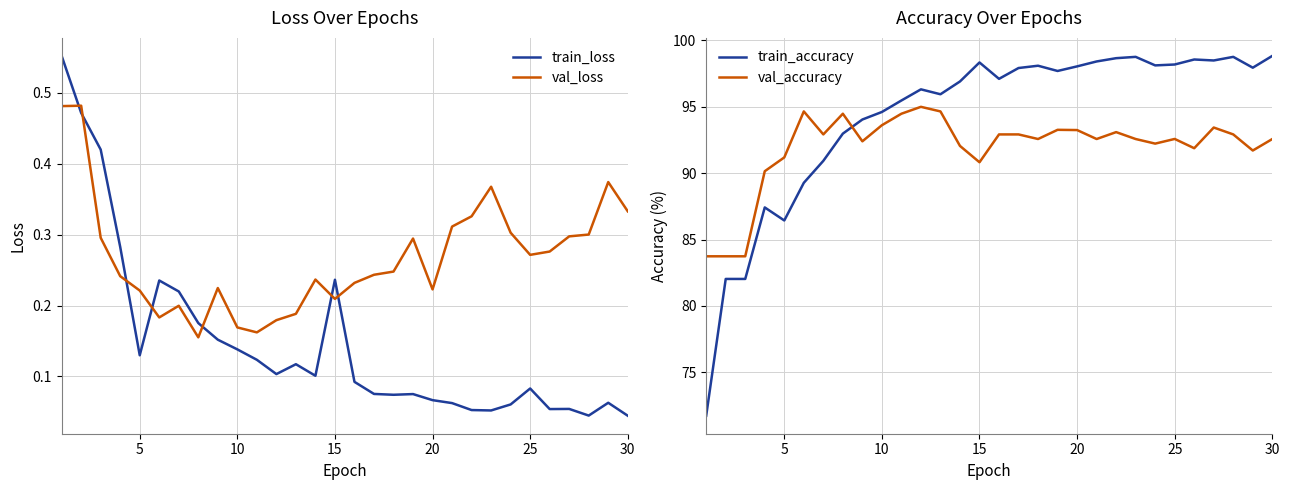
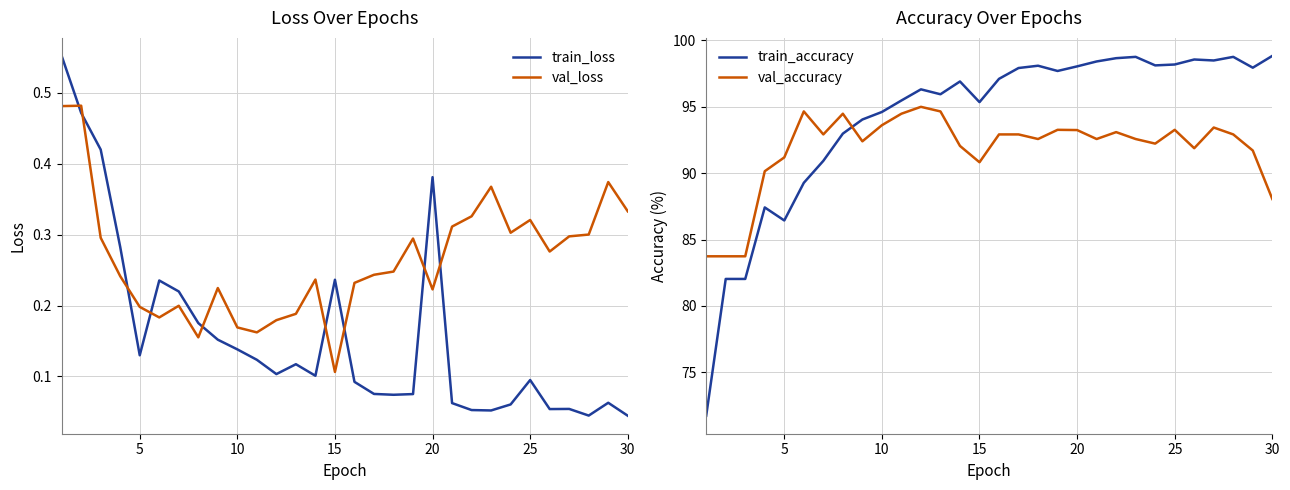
Loss Over Epochs, val_loss, 5: 0.22 -> 0.20
Loss Over Epochs, val_loss, 15: 0.21 -> 0.11
Loss Over Epochs, train_loss, 20: 0.07 -> 0.38
Loss Over Epochs, train_loss, 25: 0.08 -> 0.09
Loss Over Epochs, val_loss, 25: 0.27 -> 0.32
Accuracy Over Epochs, train_accuracy, 15: 98.3 -> 95.3
Accuracy Over Epochs, val_accuracy, 25: 92.6 -> 93.3
Accuracy Over Epochs, val_accuracy, 30: 92.6 -> 88.0
